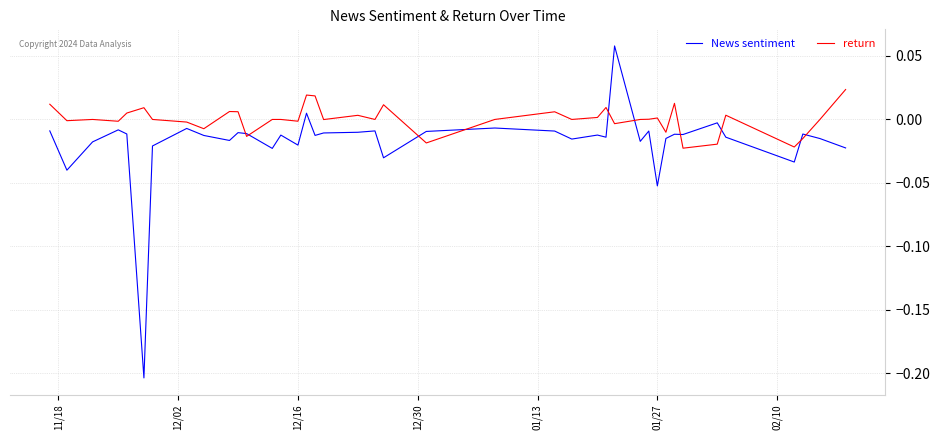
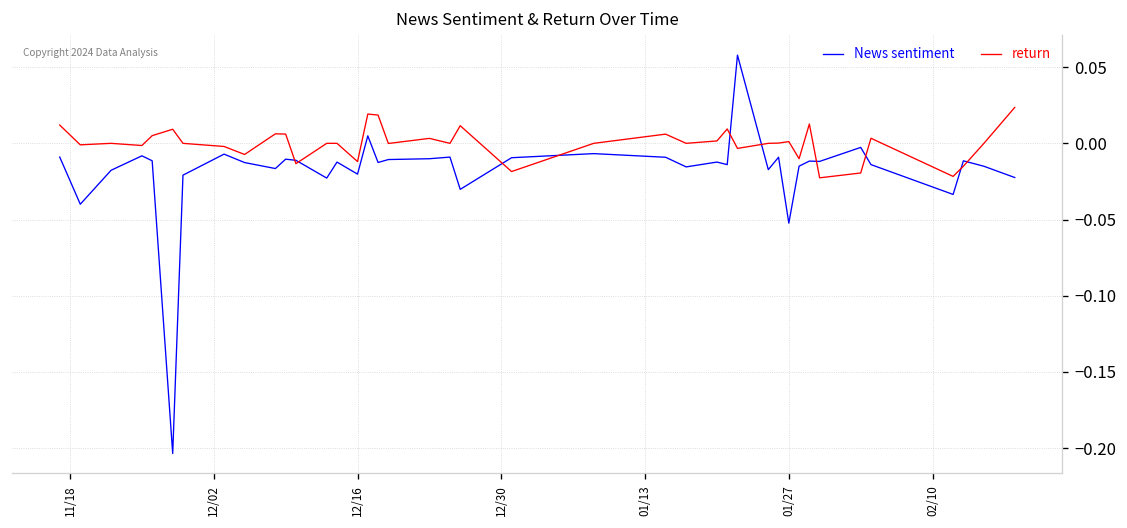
return, 12/16: -0.001 -> -0.012
